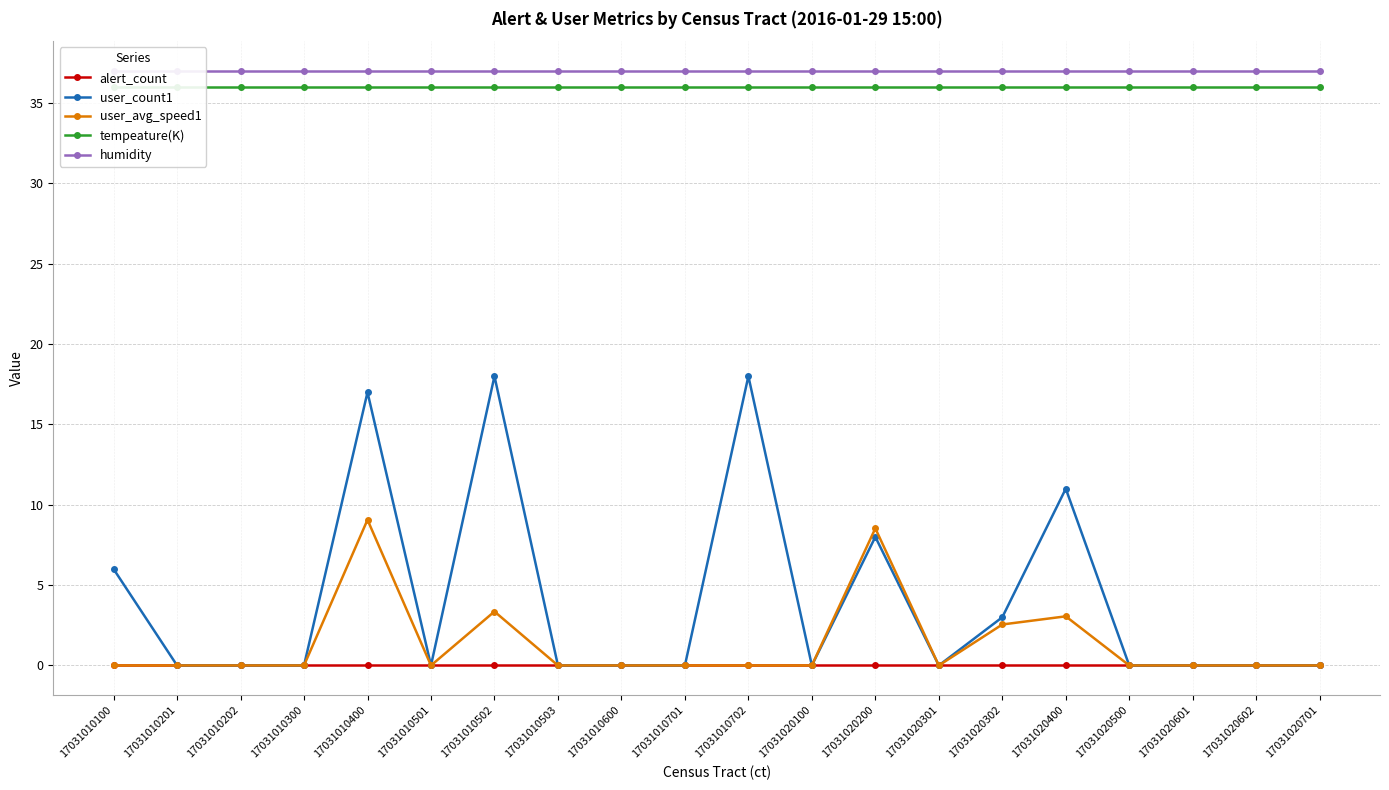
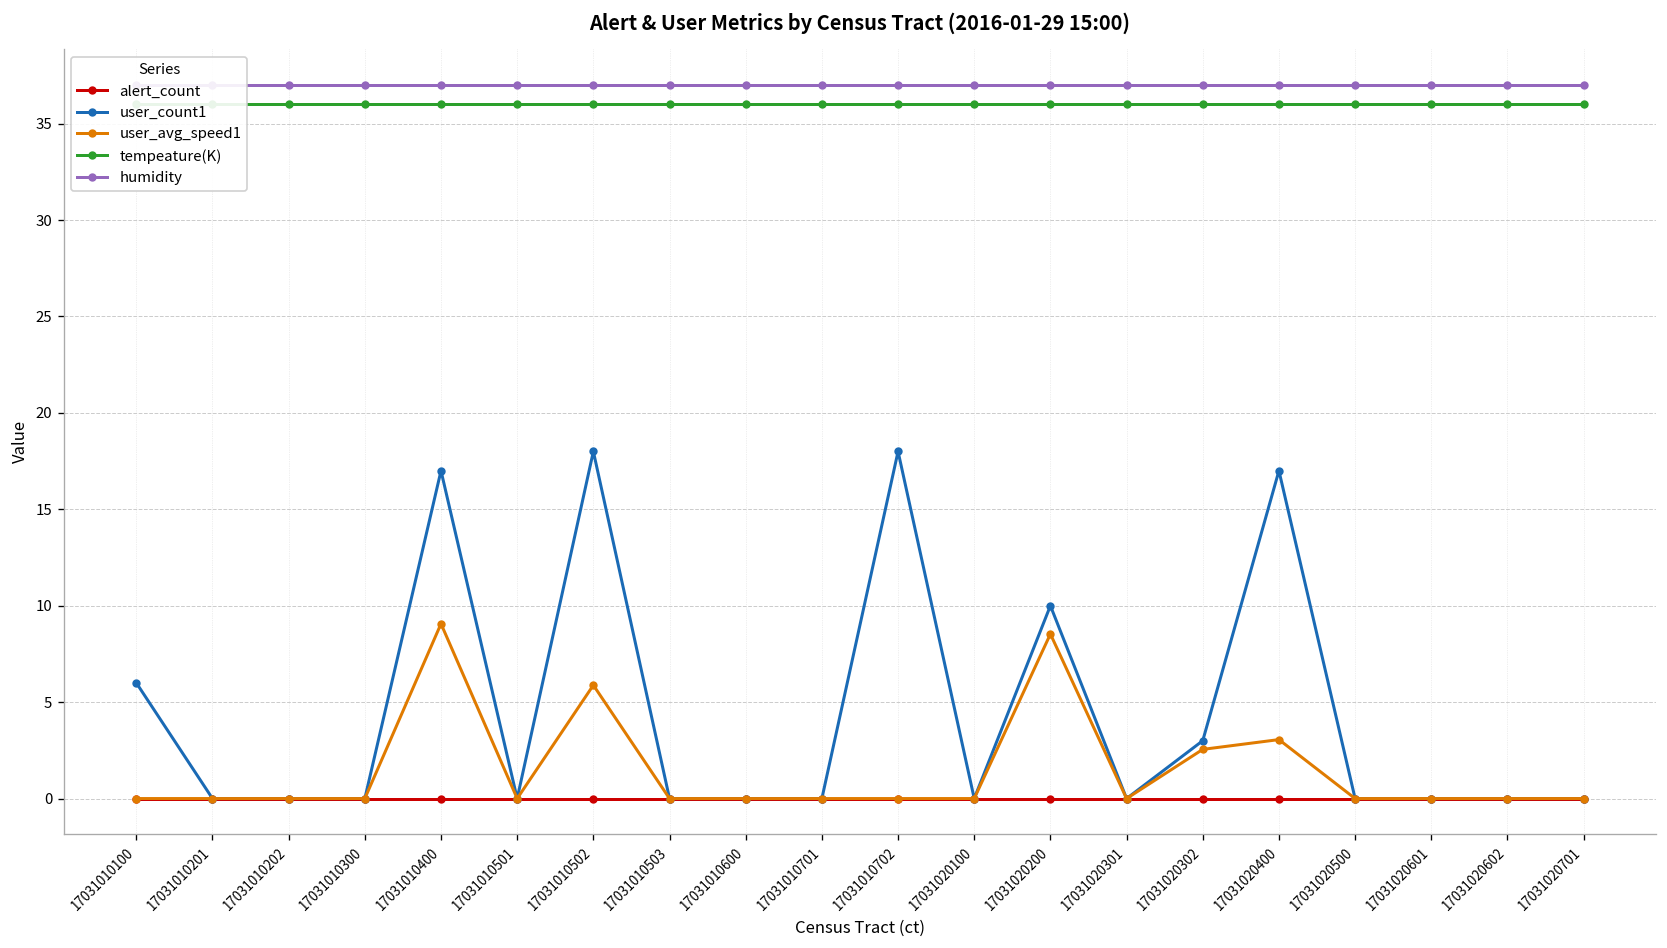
user_avg_speed1, 17031010502: 3.4 -> 5.9
user_count1, 17031020200: 8 -> 10
user_count1, 17031020400: 11 -> 17
